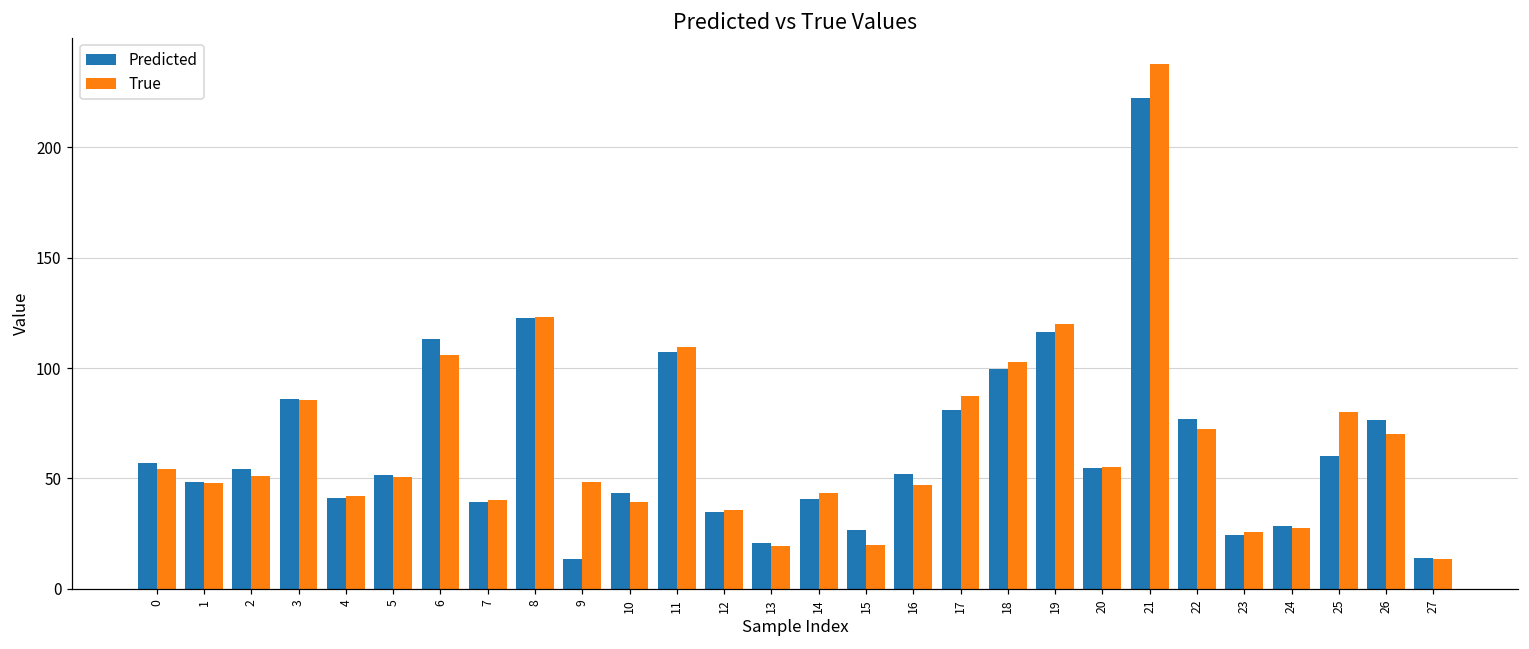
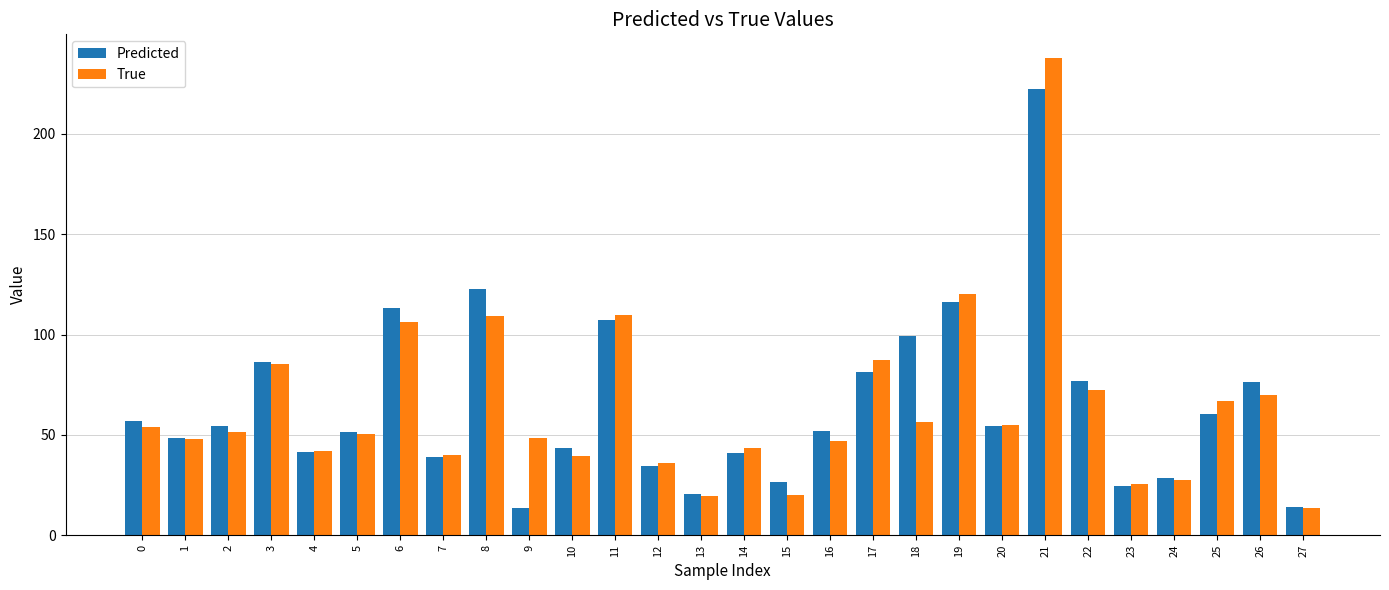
True, 8: 123 -> 109
True, 18: 103 -> 56
True, 25: 80 -> 67
